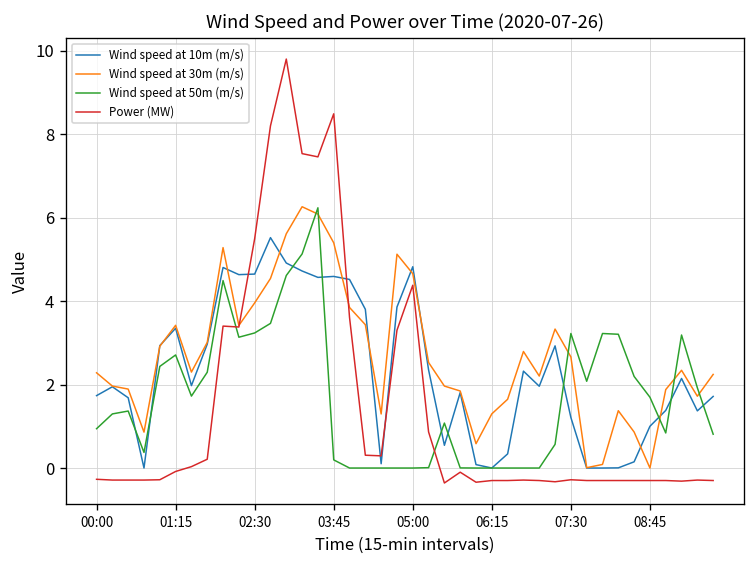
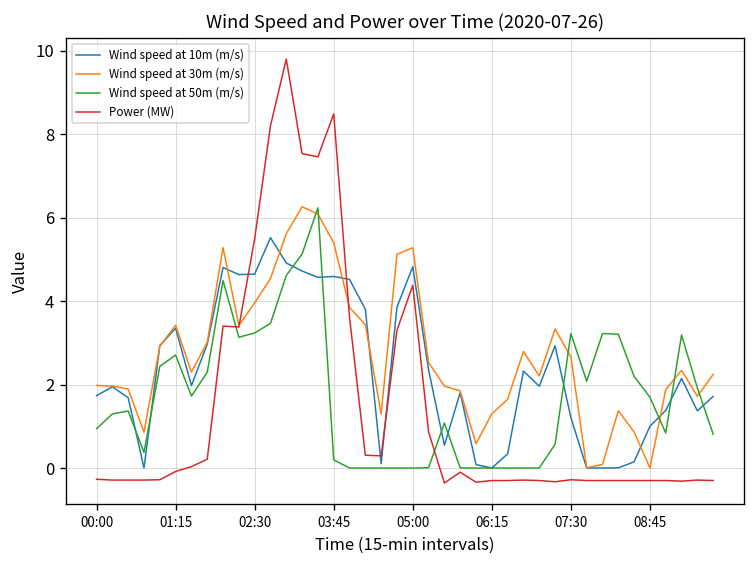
Wind speed at 30m (m/s), 00:00: 2.3 -> 2.0
Wind speed at 30m (m/s), 05:00: 4.7 -> 5.3
